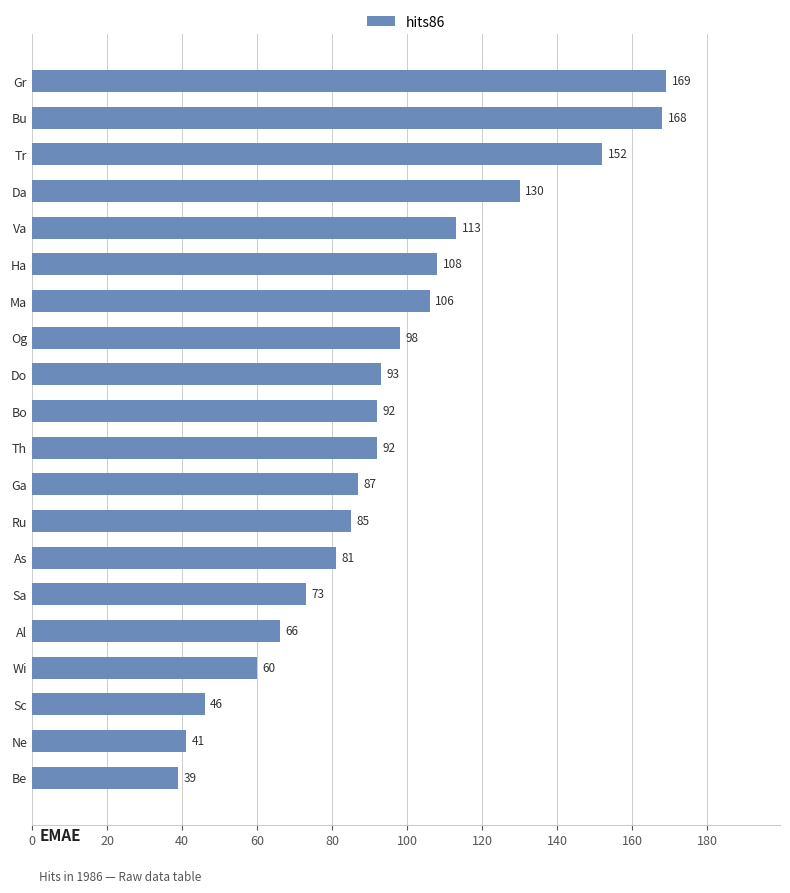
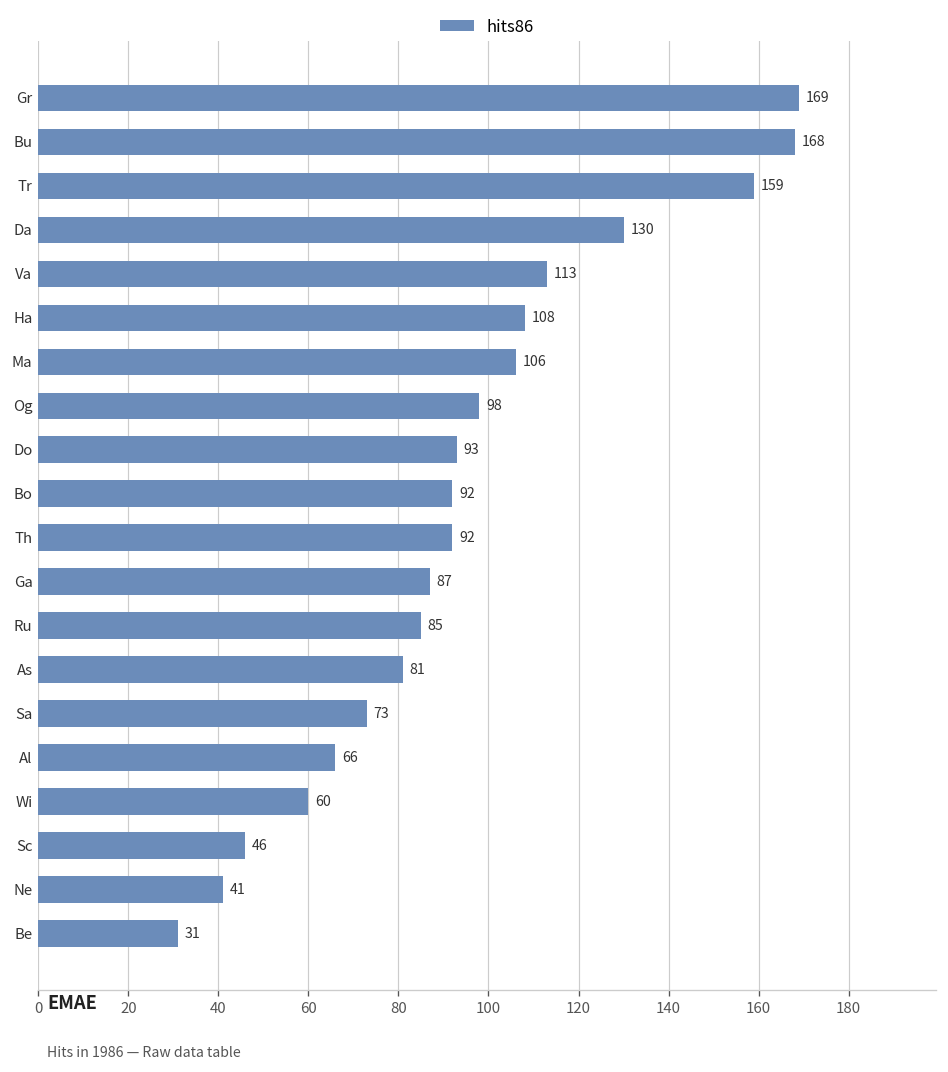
Tr: 152 -> 159
Be: 39 -> 31
